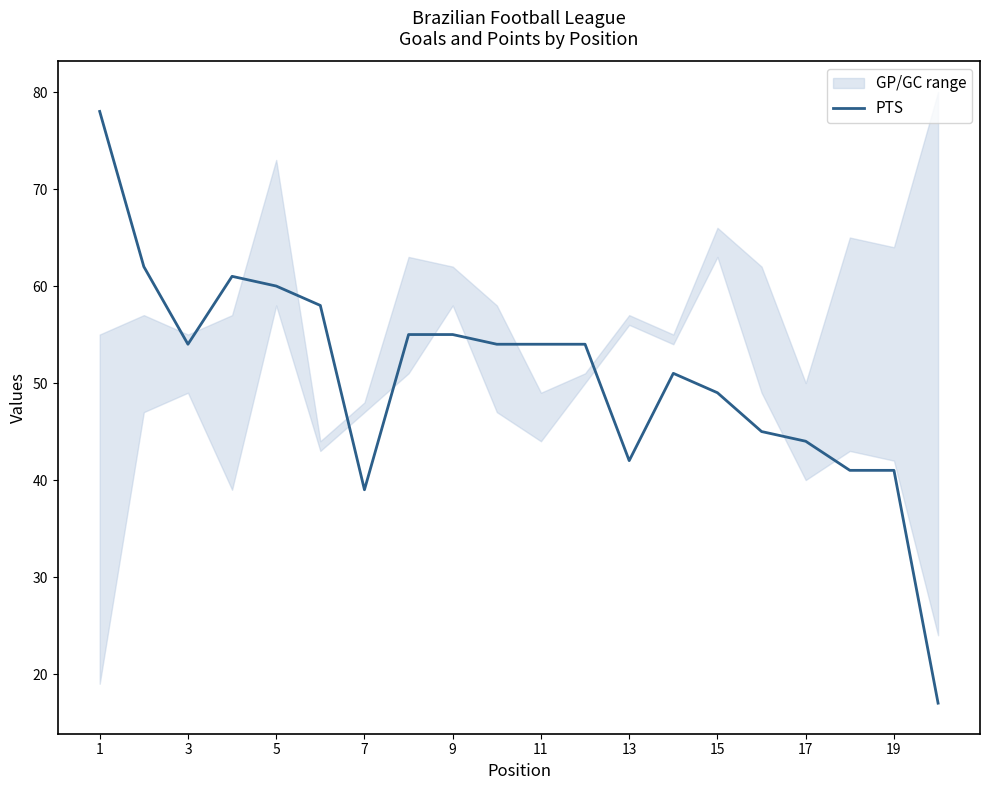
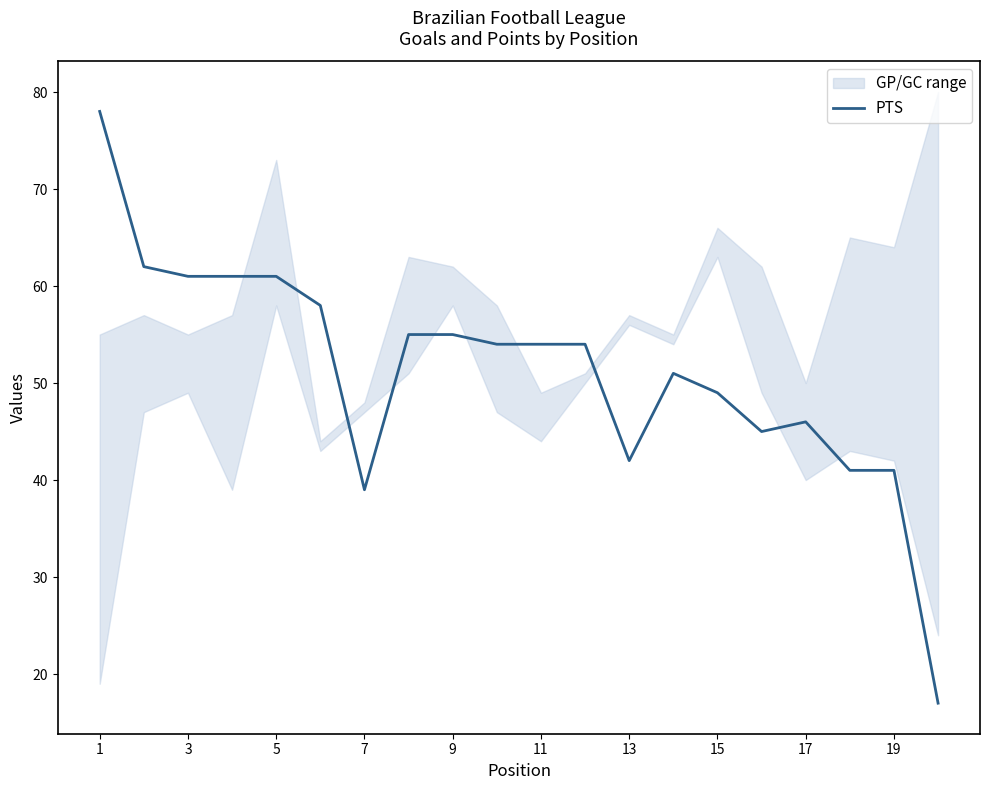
PTS, 3: 54 -> 61
PTS, 5: 60 -> 61
PTS, 17: 44 -> 46
